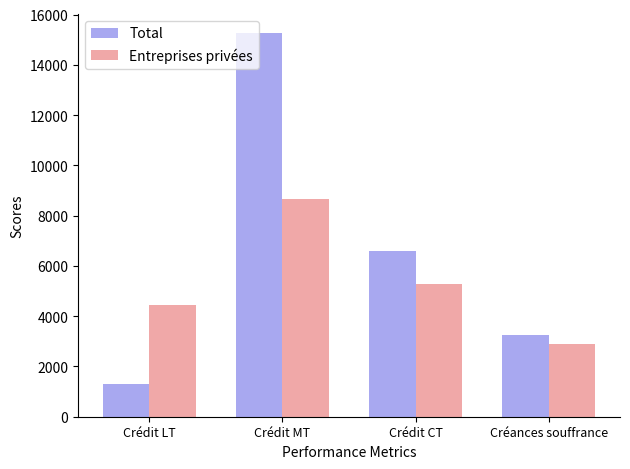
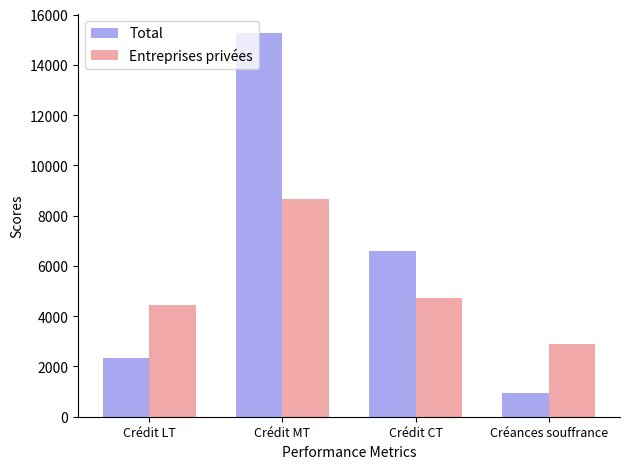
Total, Crédit LT: 1300 -> 2300
Entreprises privées, Crédit CT: 5300 -> 4700
Total, Créances souffrance: 3300 -> 900
